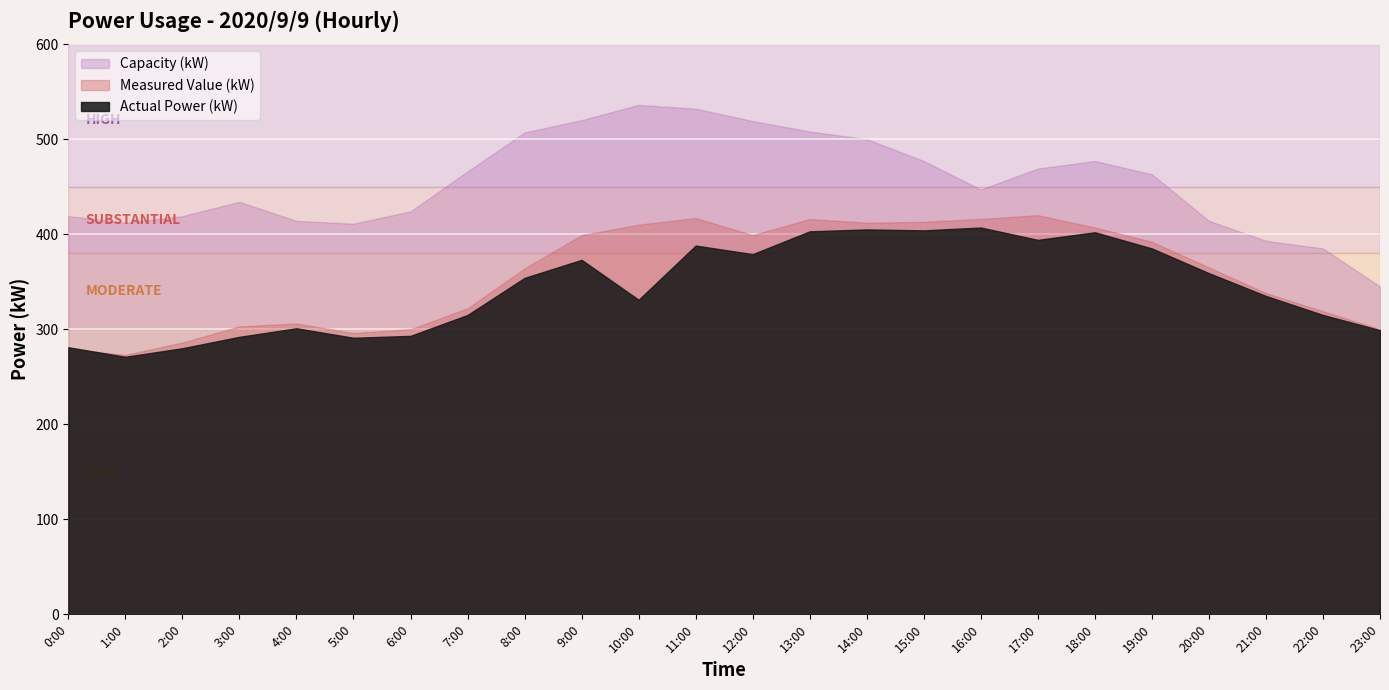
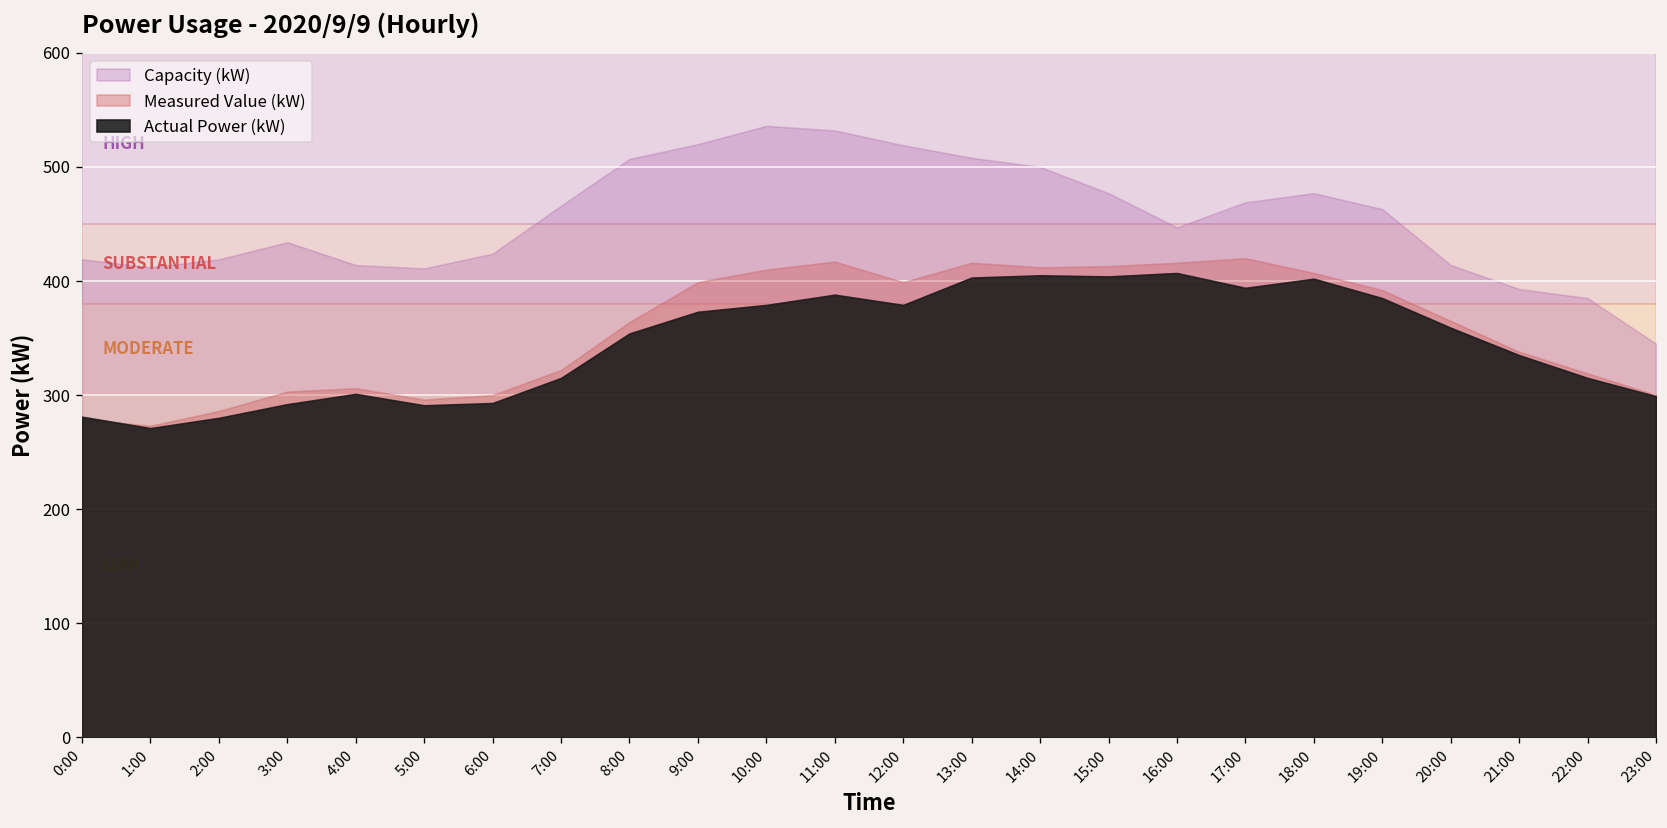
Actual Power (kW), 10:00: 330 -> 380
